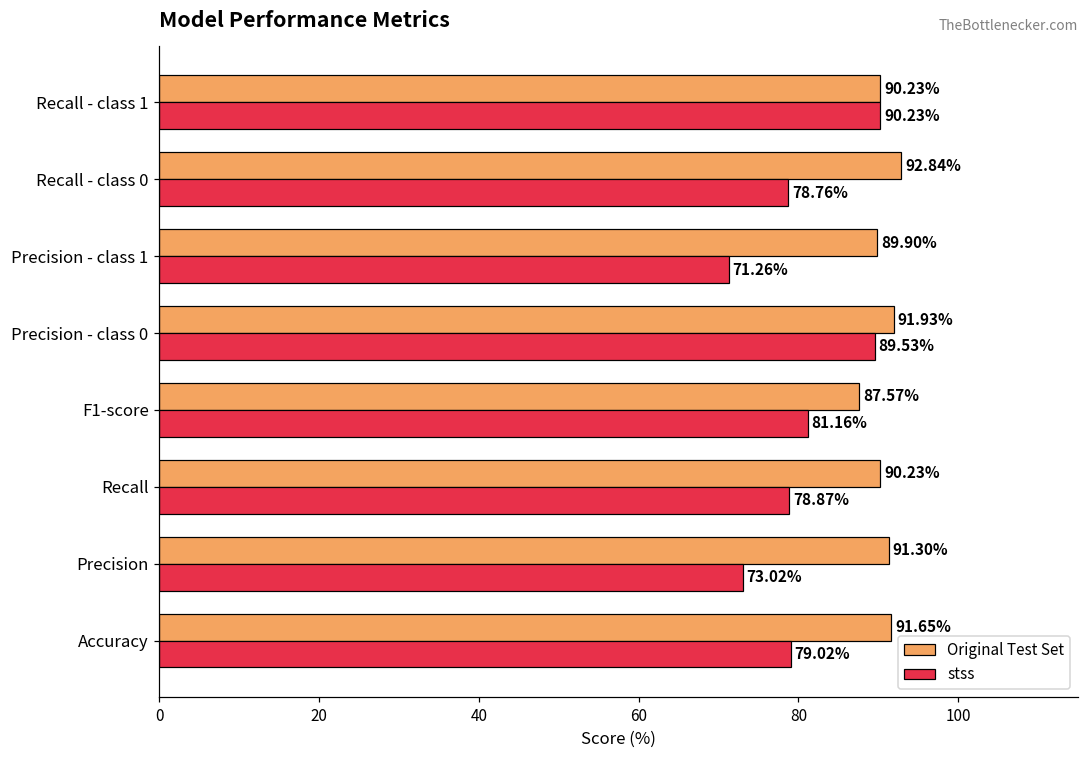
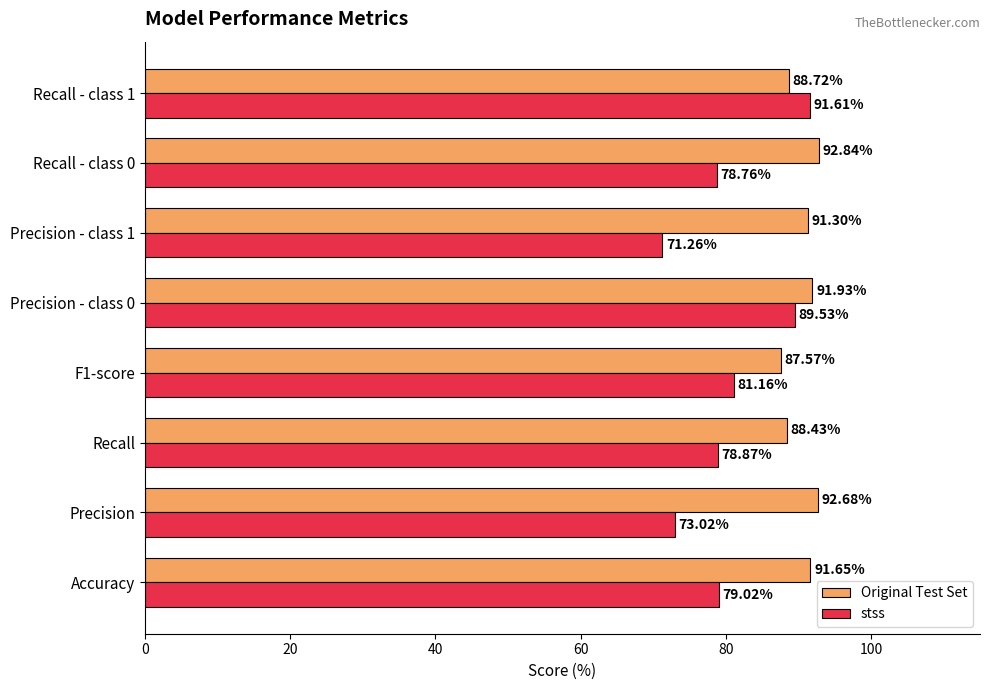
Original Test Set, Recall - class 1: 90.23% -> 88.72%
stss, Recall - class 1: 90.23% -> 91.61%
Original Test Set, Precision - class 1: 89.90% -> 91.30%
Original Test Set, Recall: 90.23% -> 88.43%
Original Test Set, Precision: 91.30% -> 92.68%
